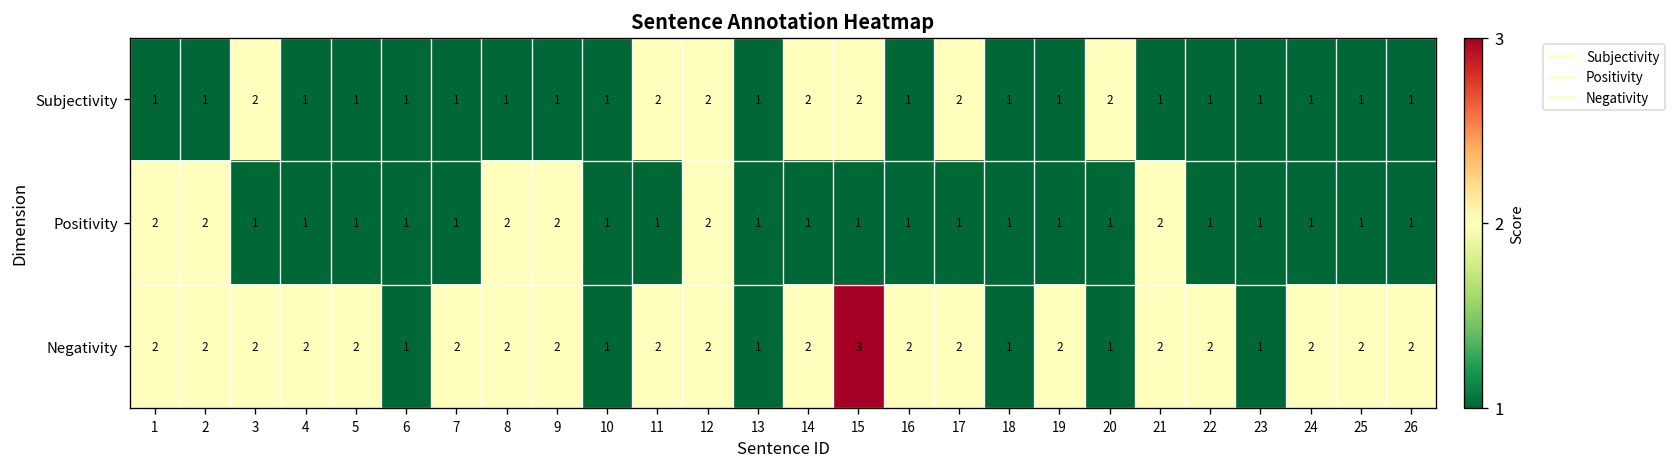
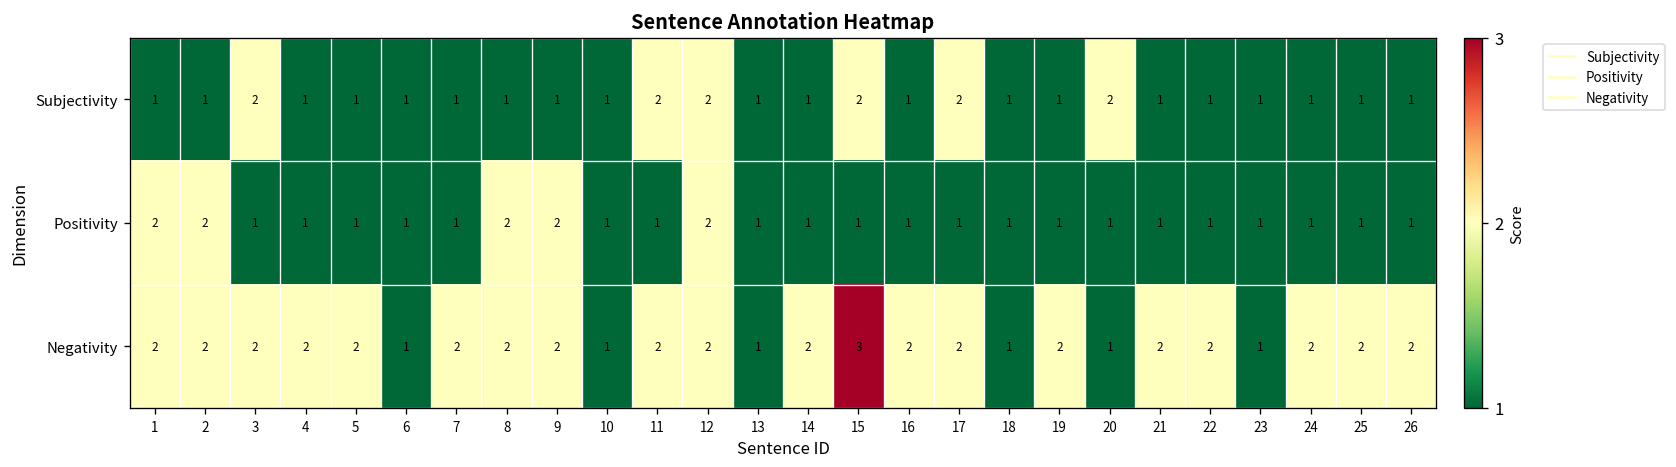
Subjectivity, 14: 2 -> 1
Positivity, 21: 2 -> 1
